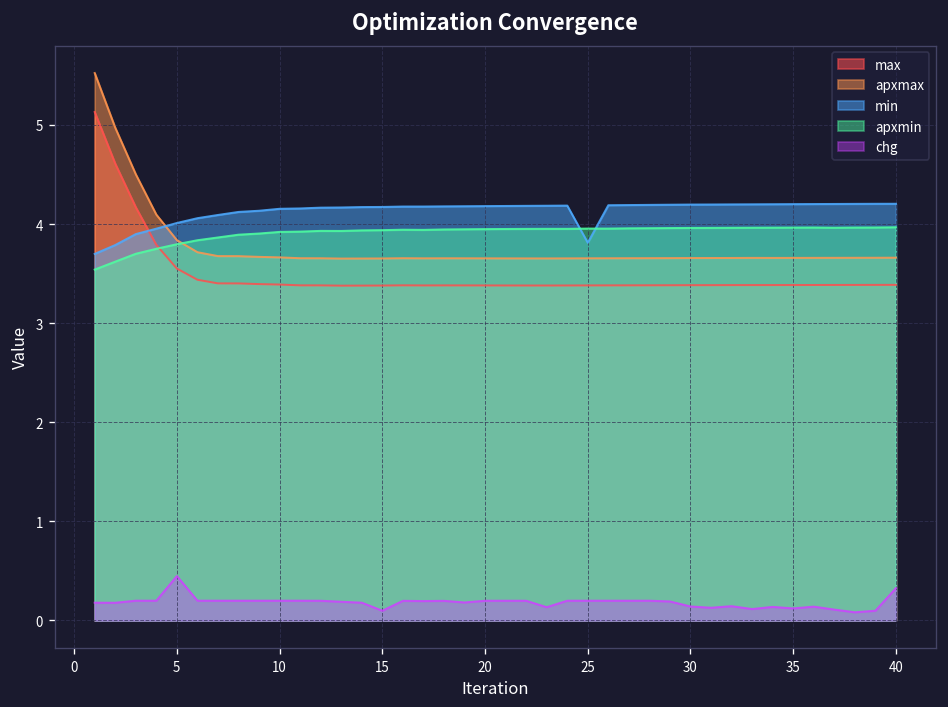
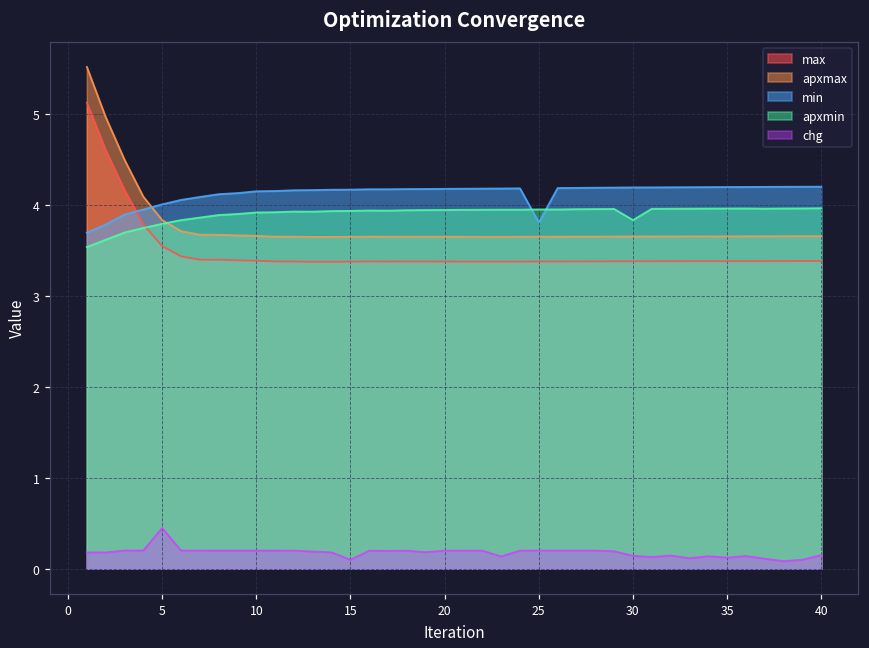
apxmin, 30: 4.0 -> 3.8
chg, 40: 0.3 -> 0.2
